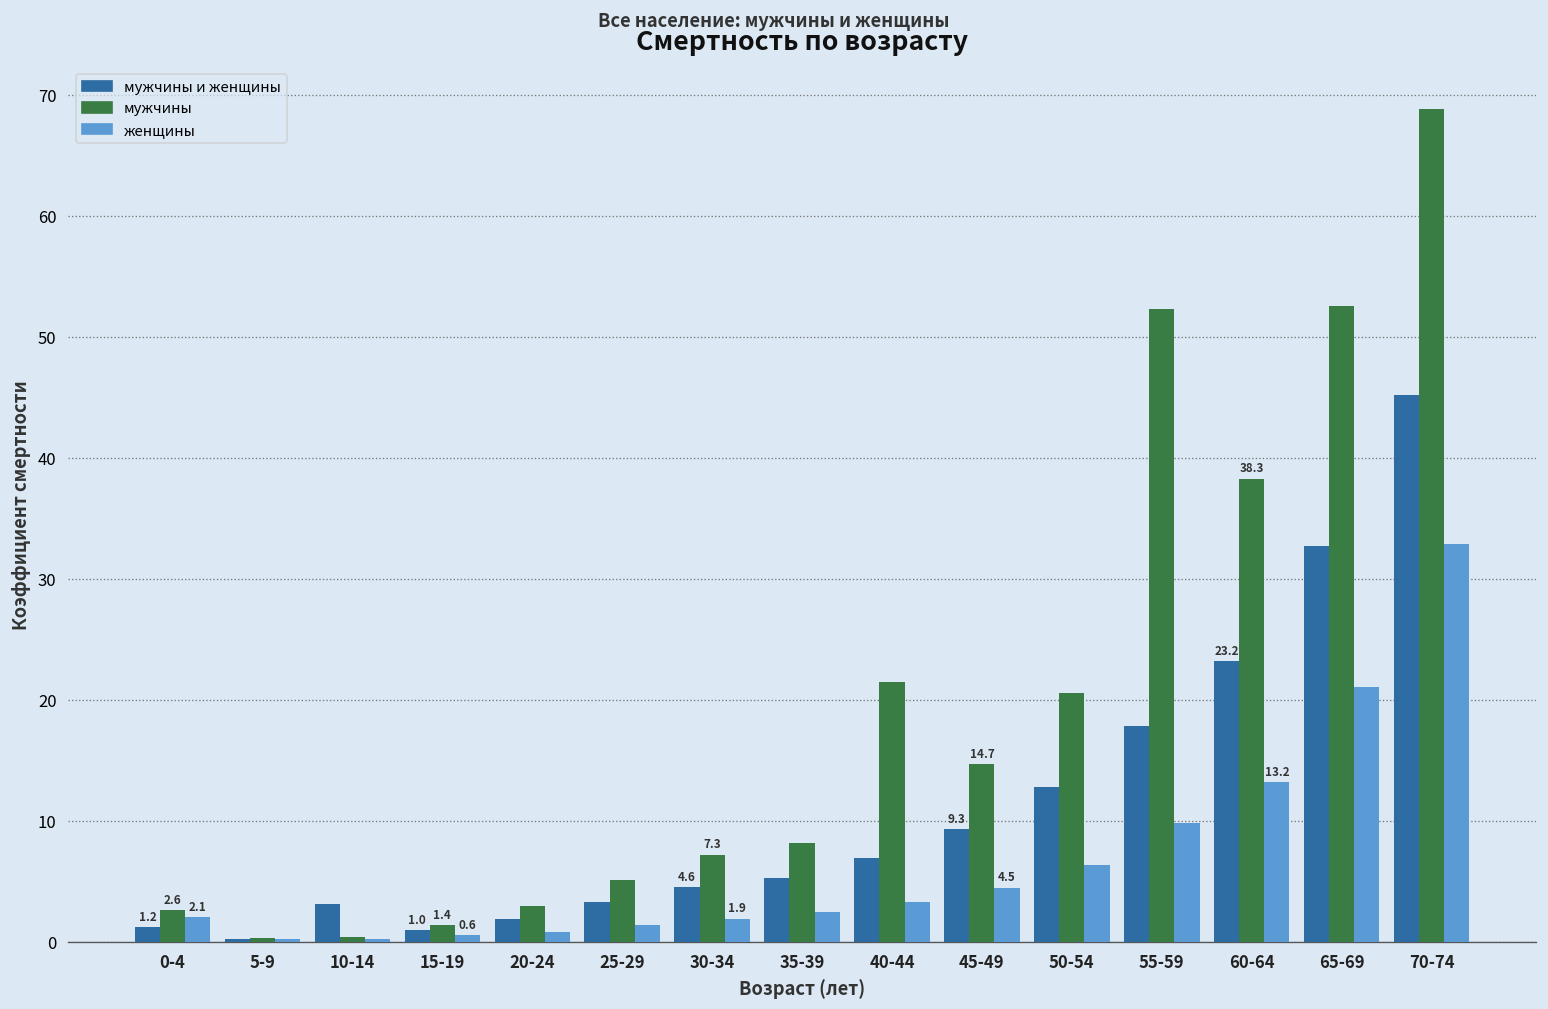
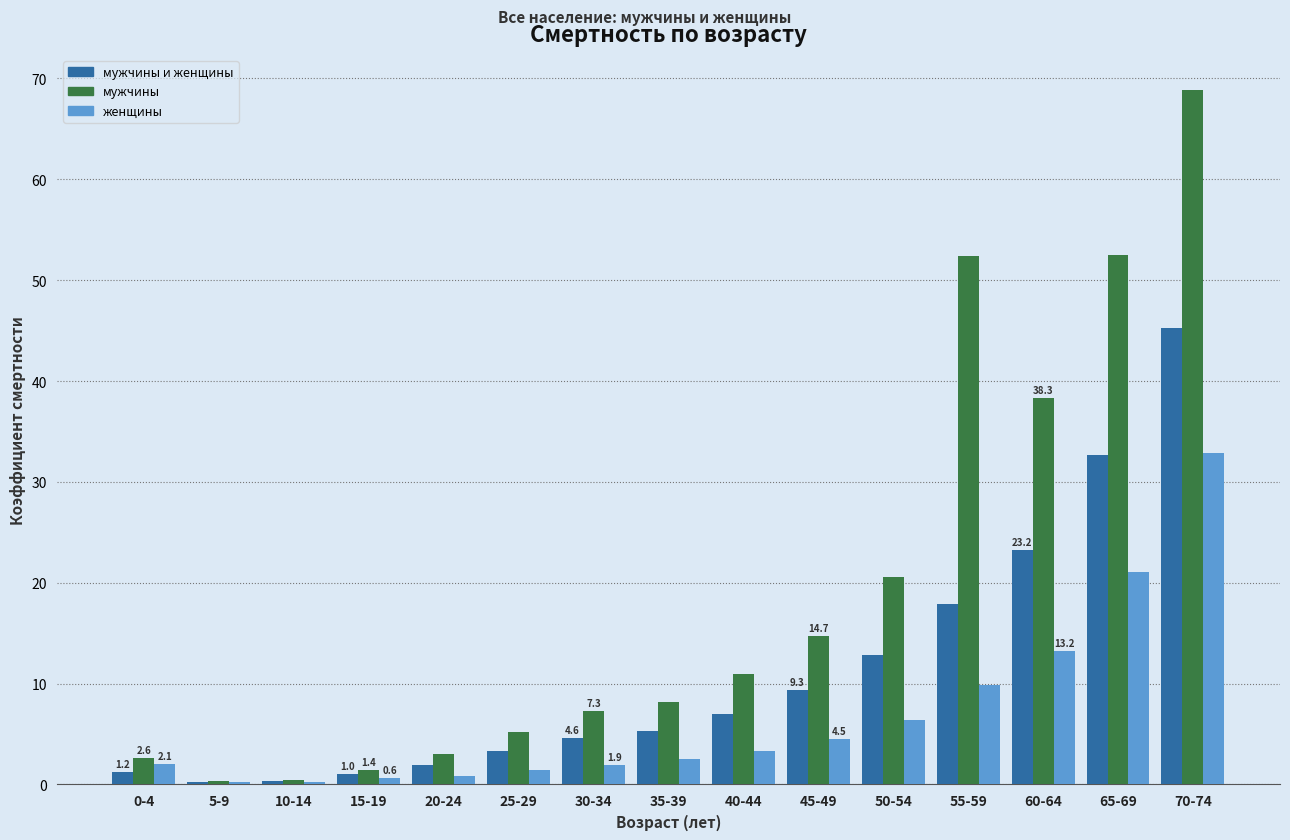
мужчины и женщины, 10-14: 3.2 -> 0.3
мужчины, 40-44: 21.5 -> 10.9
